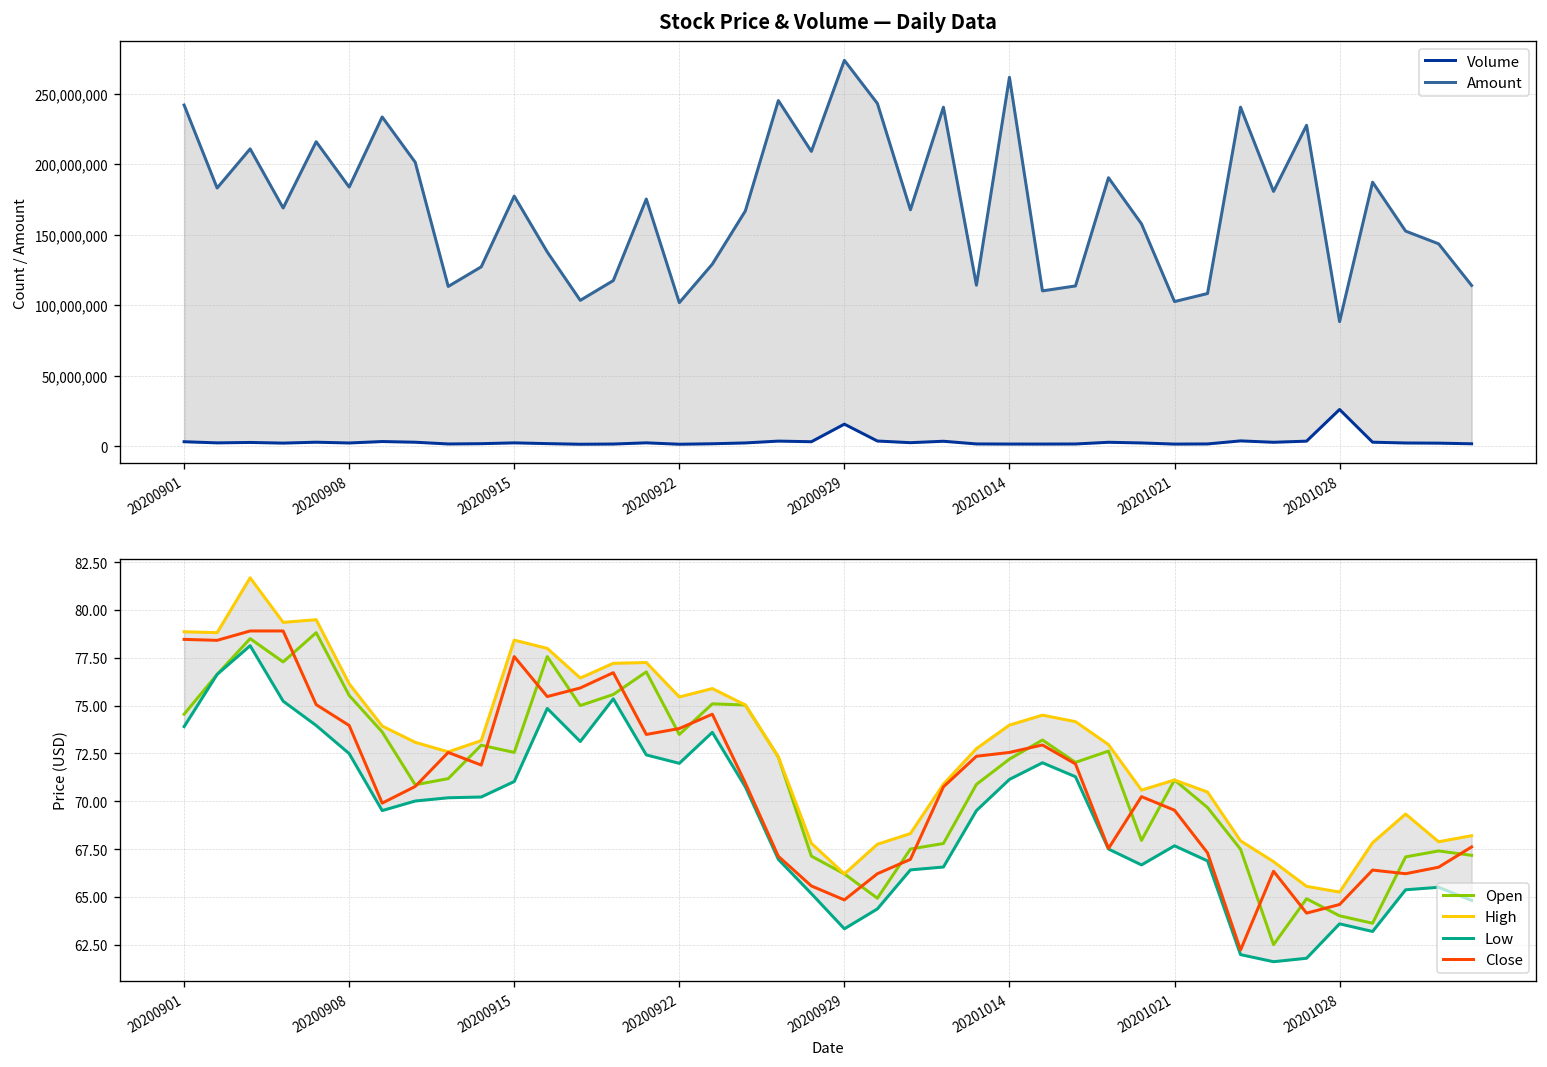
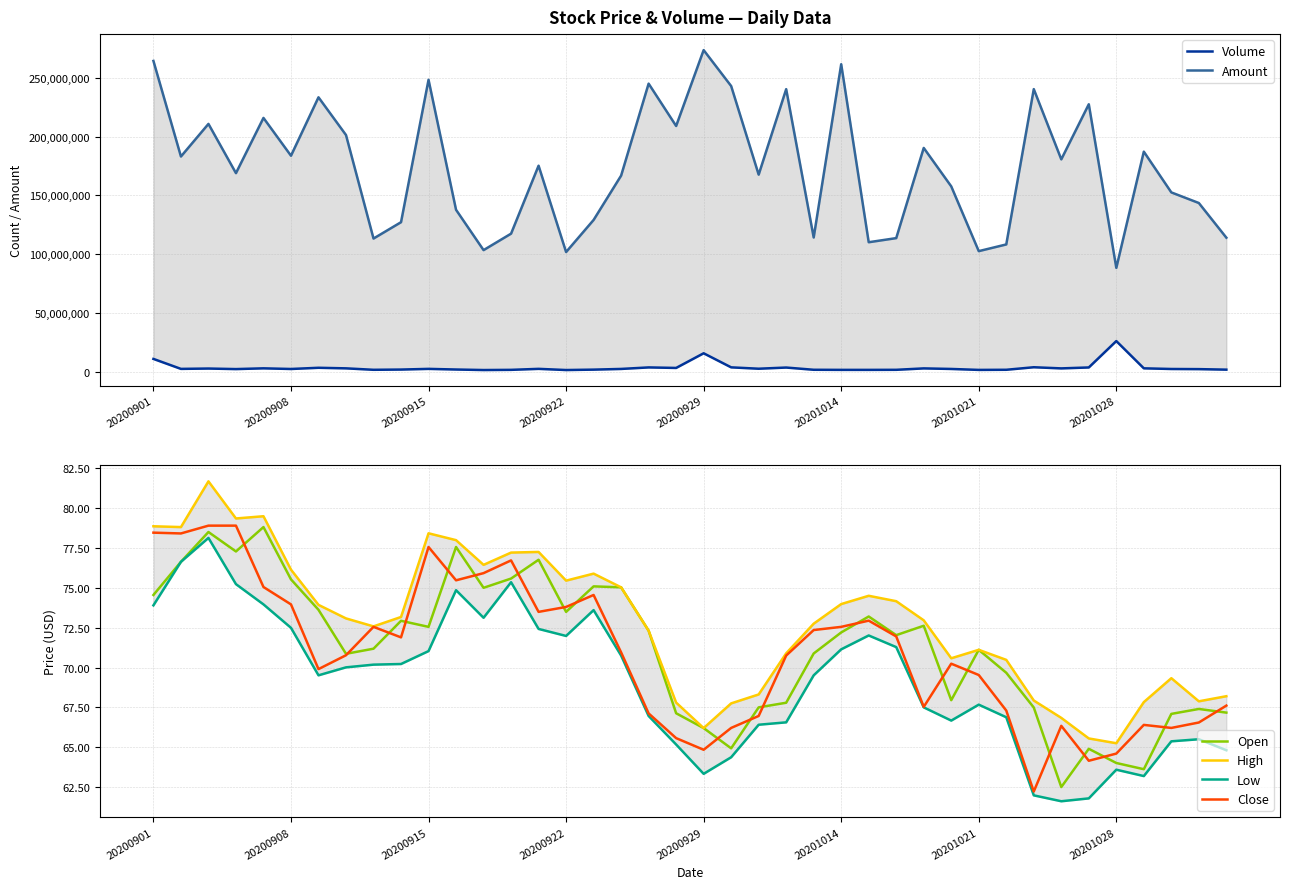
Stock Price & Volume — Daily Data, Volume, 20200901: 3,000,000 -> 11,000,000
Stock Price & Volume — Daily Data, Amount, 20200901: 242,000,000 -> 265,000,000
Stock Price & Volume — Daily Data, Amount, 20200915: 177,000,000 -> 248,000,000
